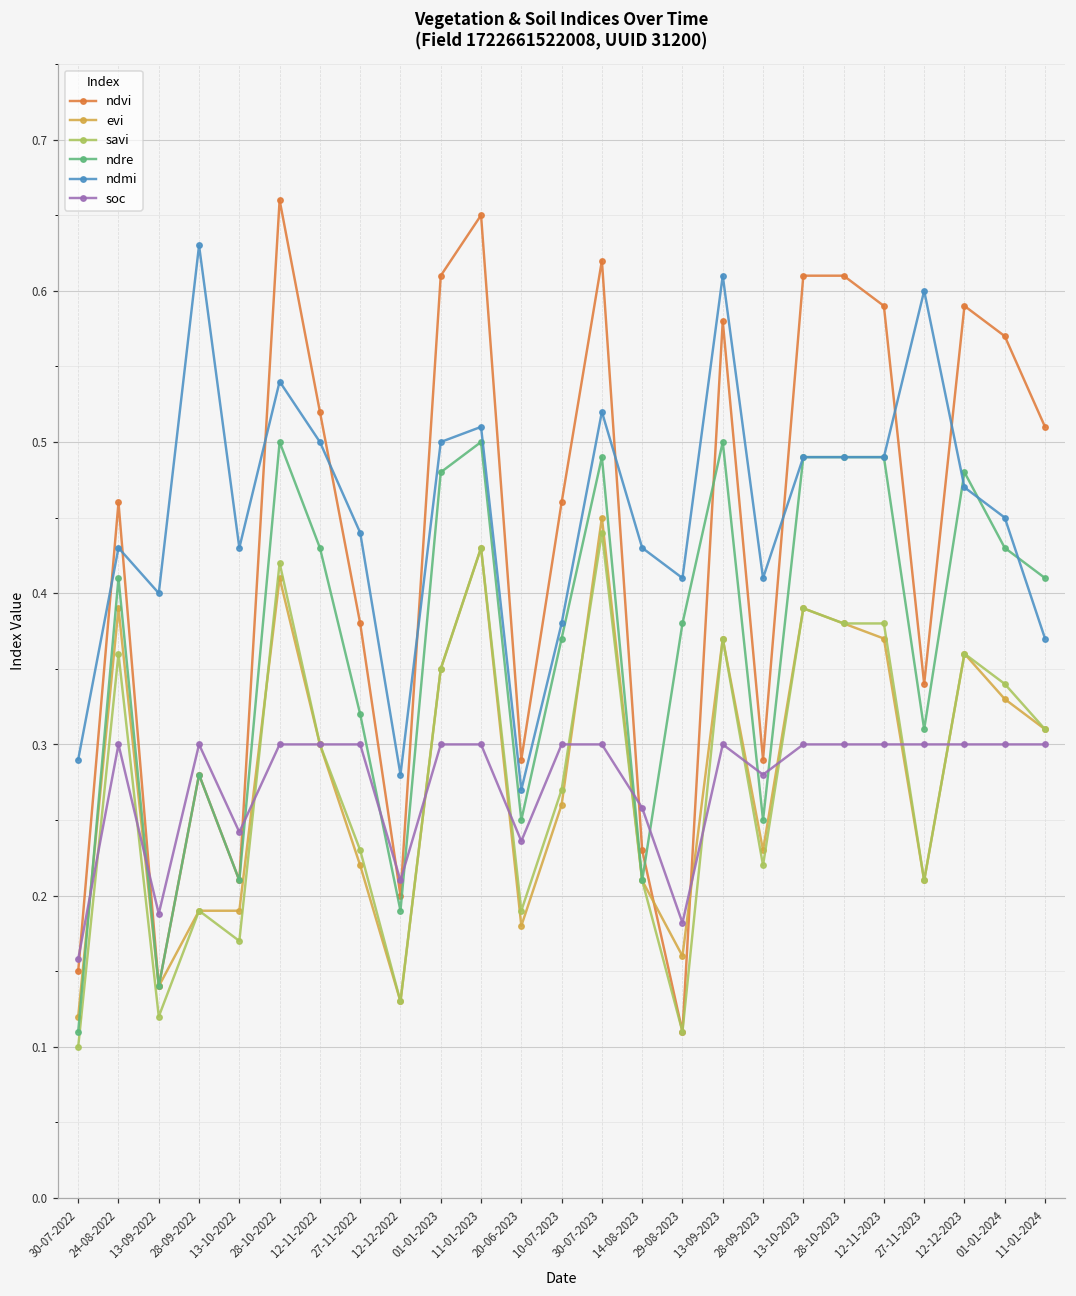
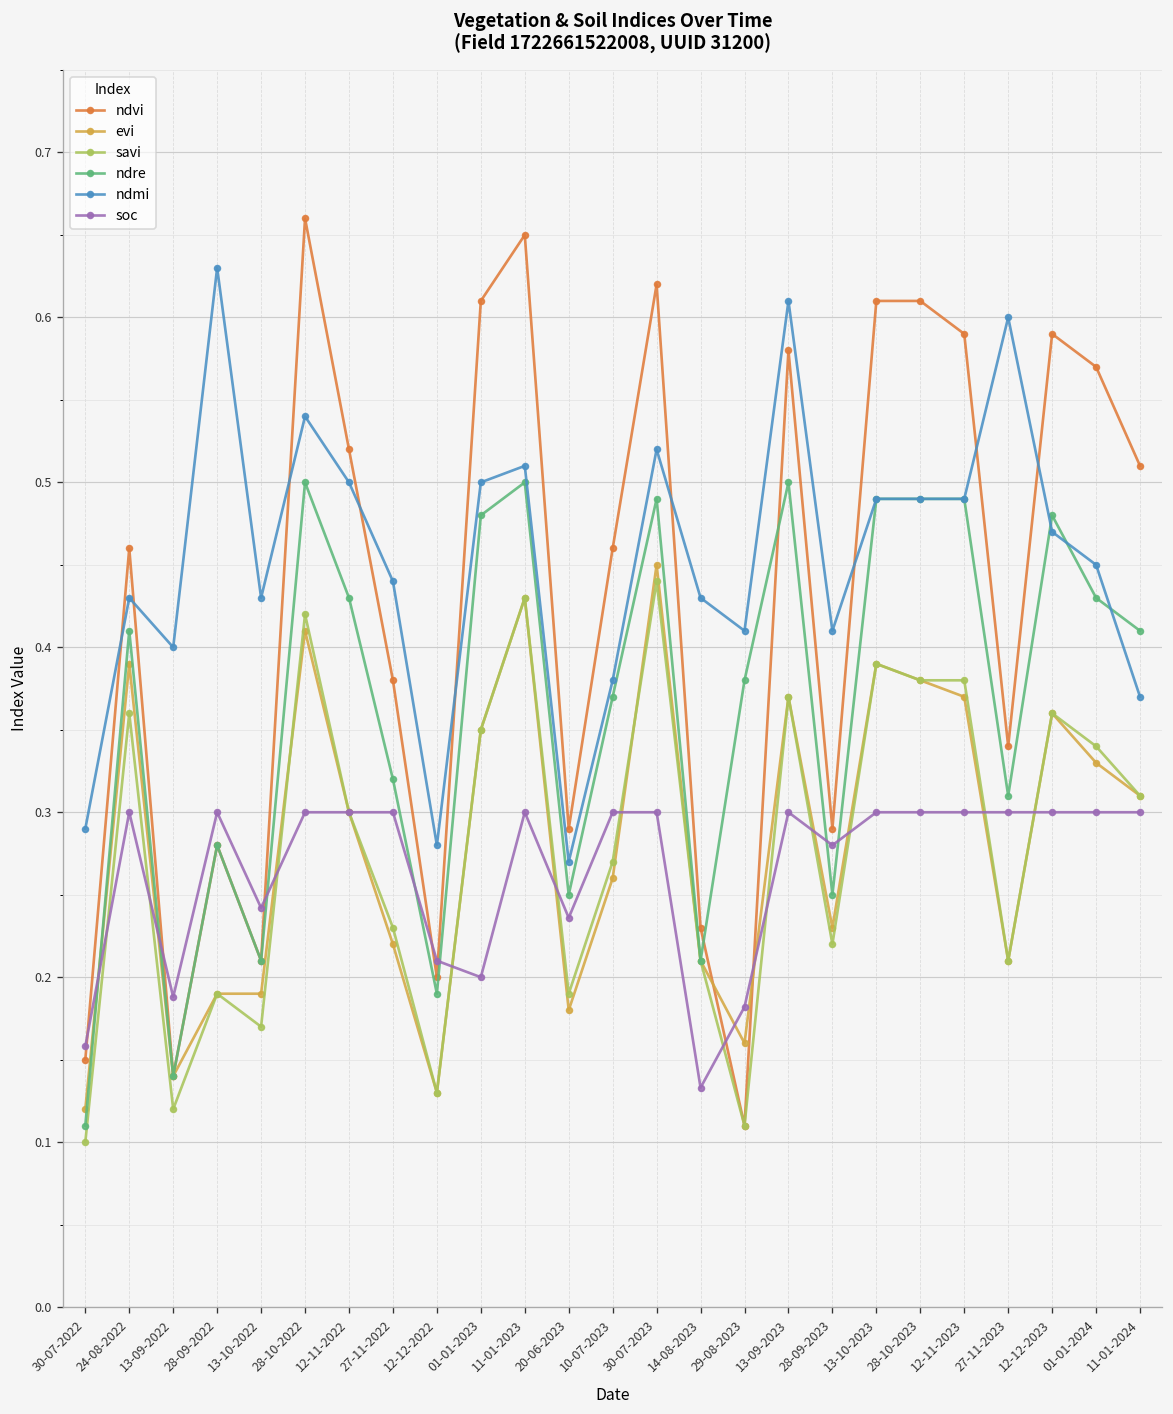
soc, 01-01-2023: 0.3 -> 0.2
soc, 14-08-2023: 0.258 -> 0.133
